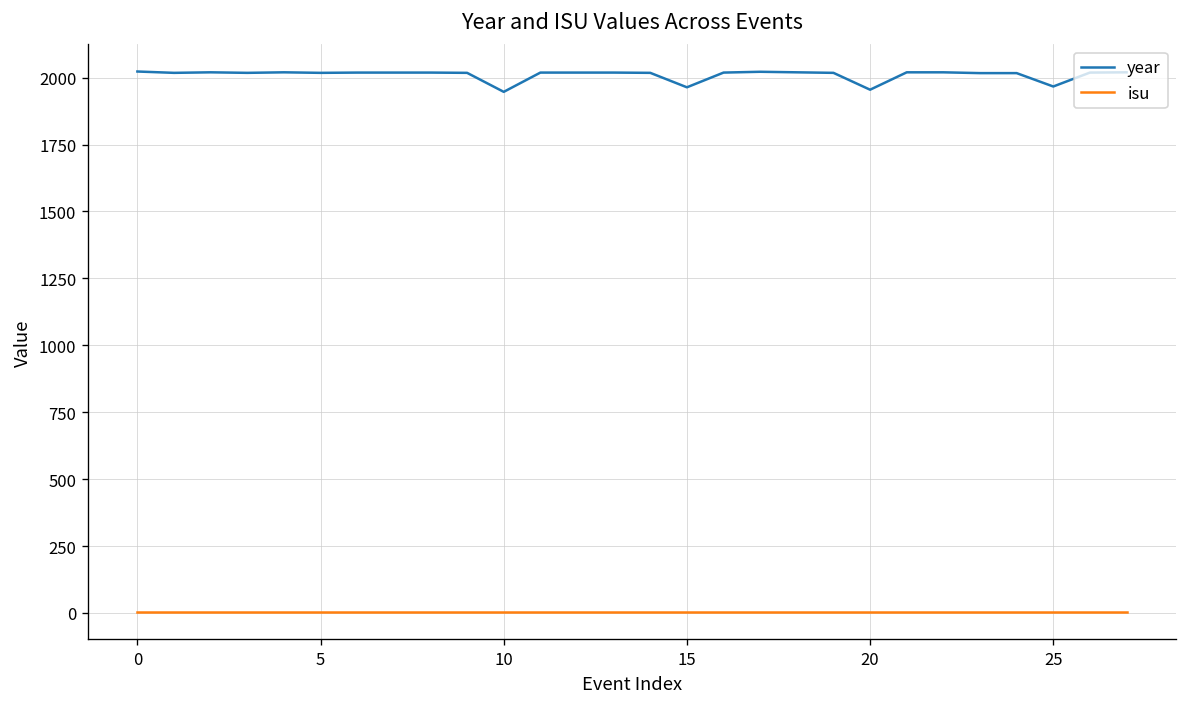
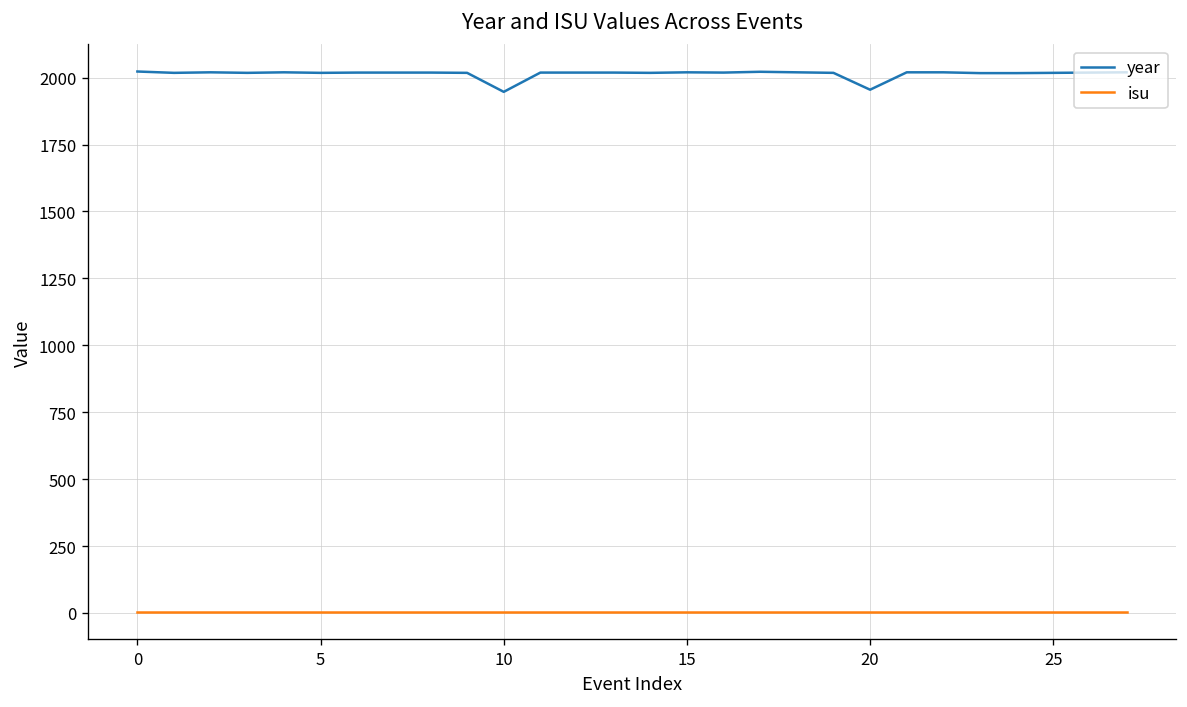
year, 15: 1960 -> 2020
year, 25: 1970 -> 2020
